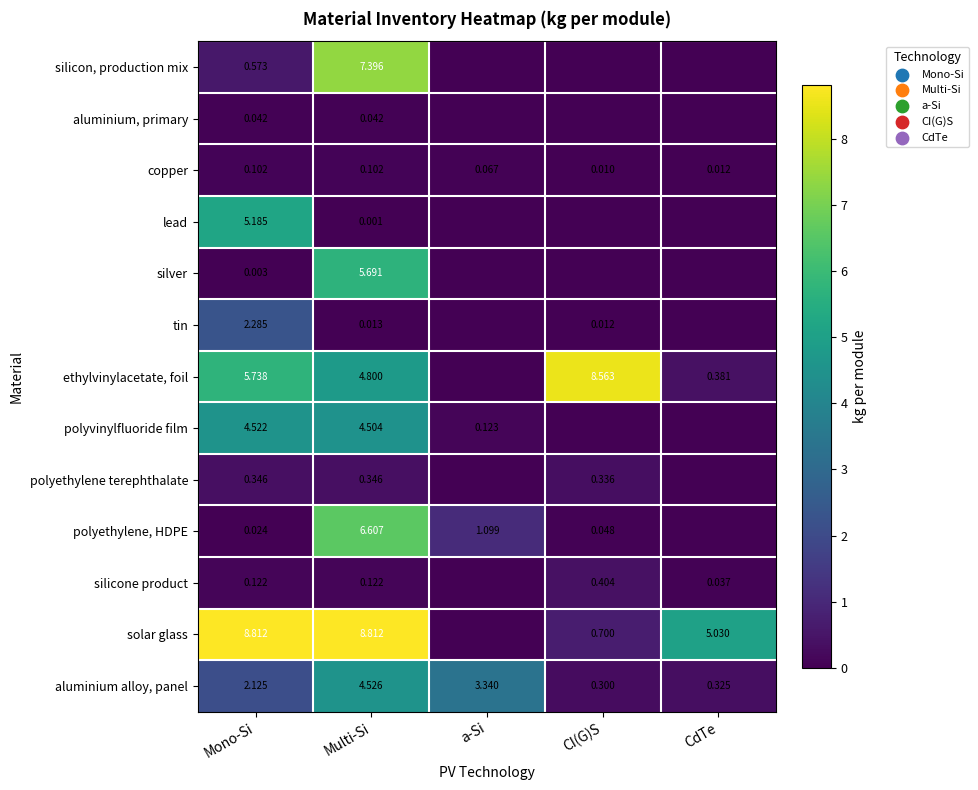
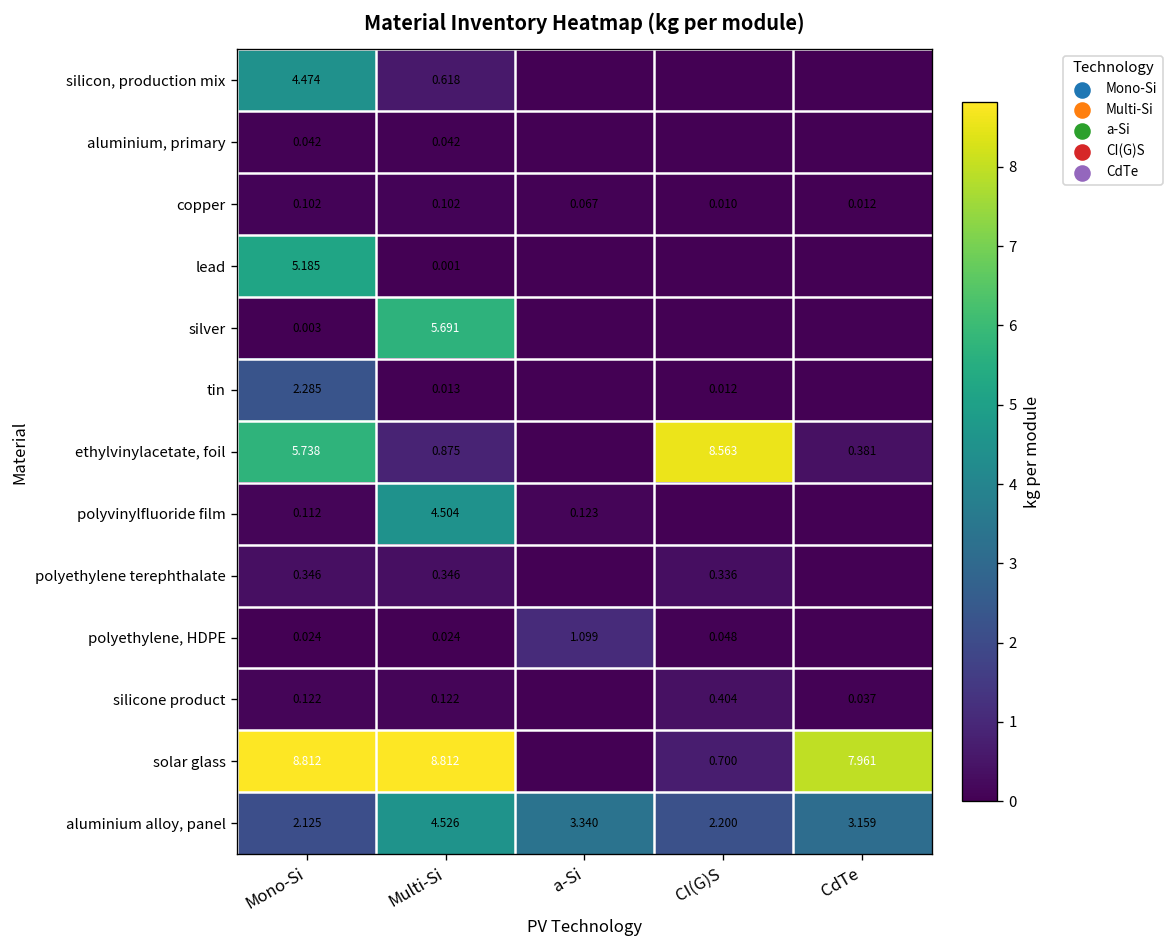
silicon, production mix, Mono-Si: 0.573 -> 4.474
silicon, production mix, Multi-Si: 7.396 -> 0.618
ethylvinylacetate, foil, Multi-Si: 4.800 -> 0.875
polyvinylfluoride film, Mono-Si: 4.522 -> 0.112
polyethylene, HDPE, Multi-Si: 6.607 -> 0.024
solar glass, CdTe: 5.030 -> 7.961
aluminium alloy, panel, CI(G)S: 0.300 -> 2.200
aluminium alloy, panel, CdTe: 0.325 -> 3.159
